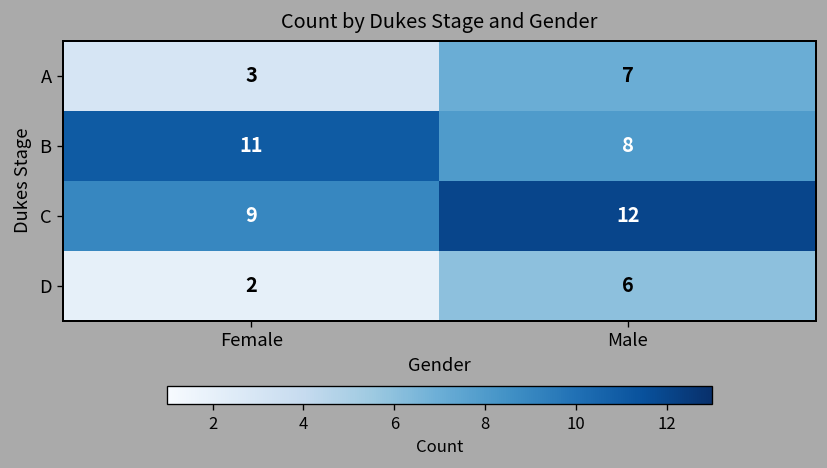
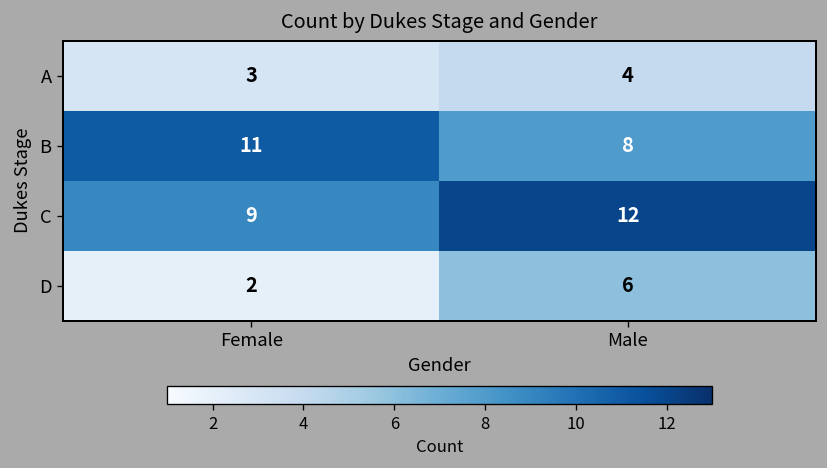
A, Male: 7 -> 4
